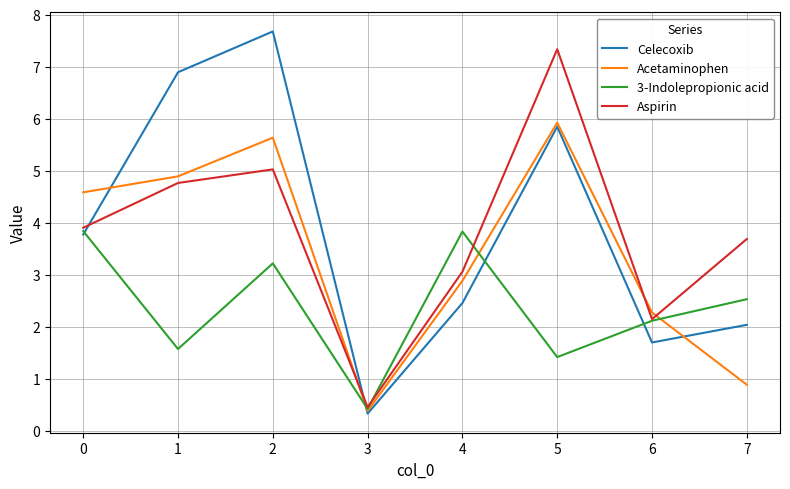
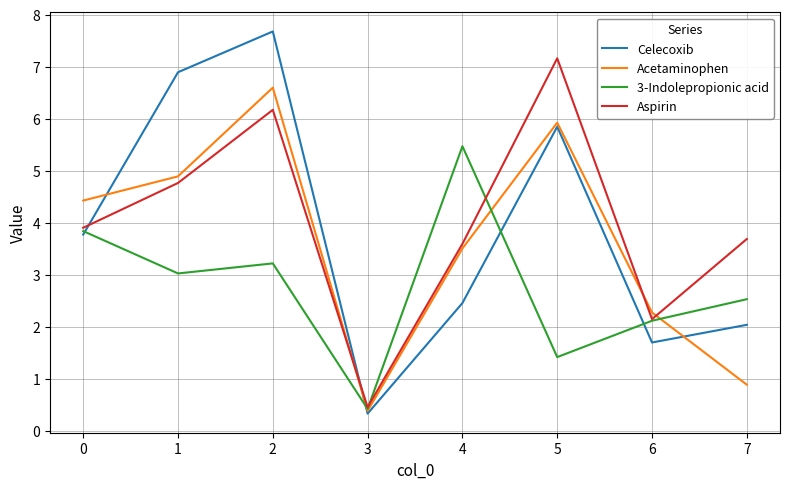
Acetaminophen, 0: 4.6 -> 4.4
3-Indolepropionic acid, 1: 1.6 -> 3.0
Acetaminophen, 2: 5.6 -> 6.6
Aspirin, 2: 5.0 -> 6.2
Acetaminophen, 4: 2.9 -> 3.5
3-Indolepropionic acid, 4: 3.8 -> 5.5
Aspirin, 4: 3.1 -> 3.6
Aspirin, 5: 7.3 -> 7.2
